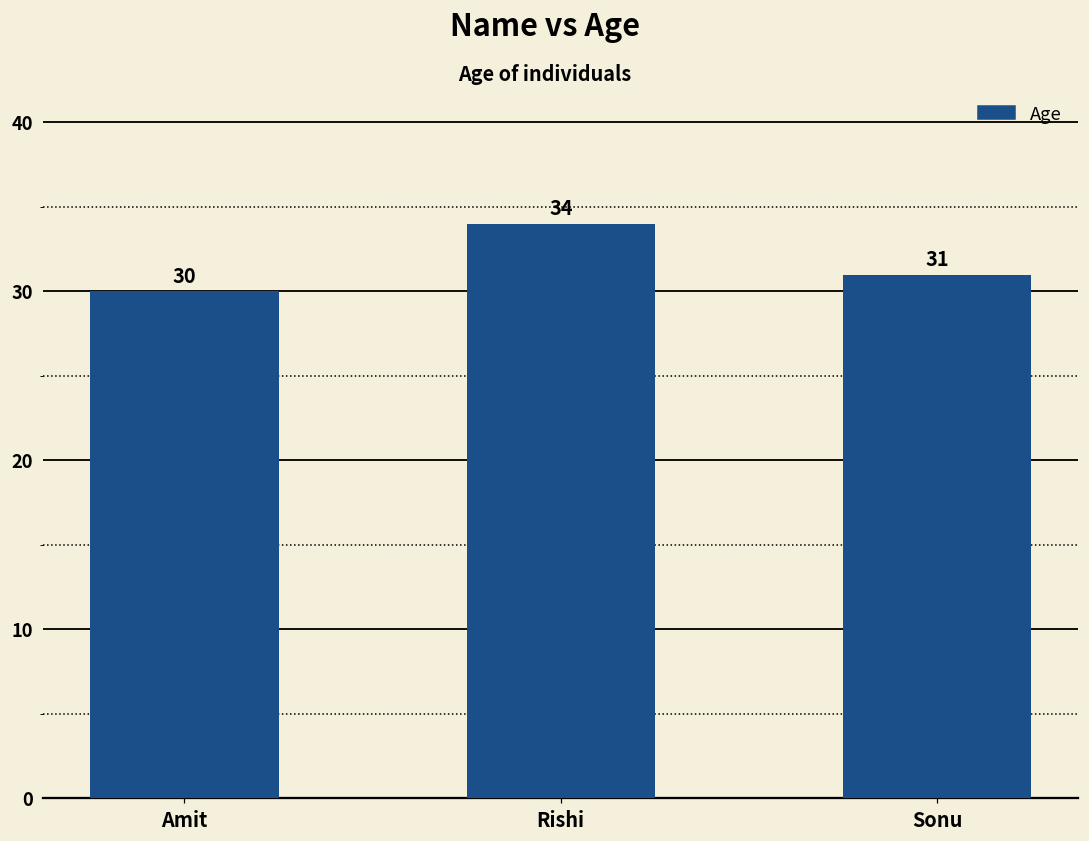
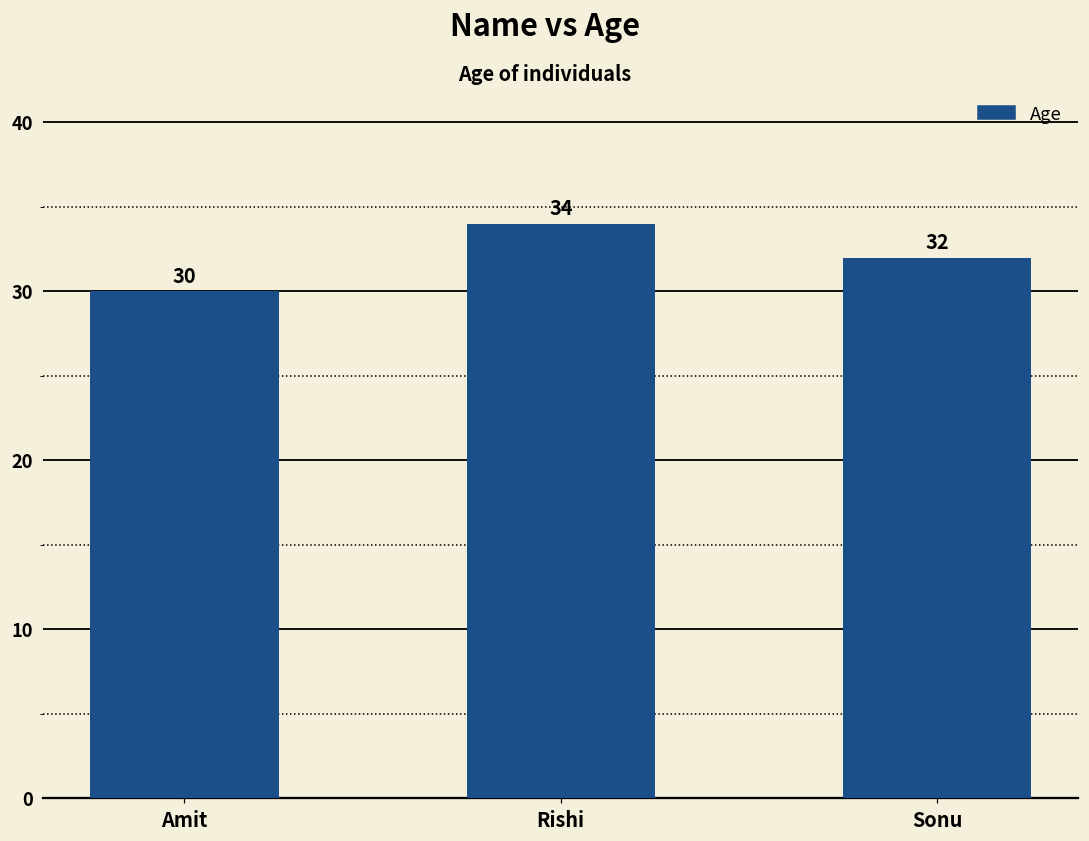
Sonu: 31 -> 32
